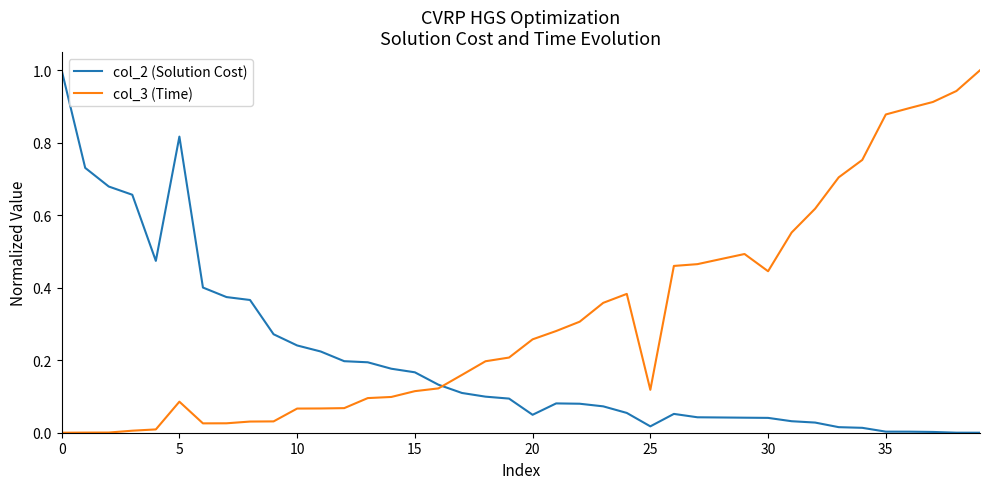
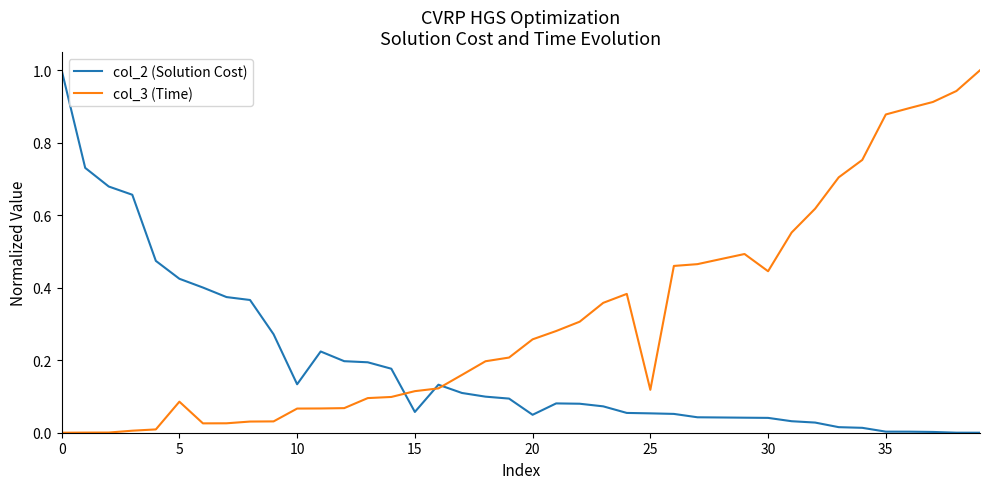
col_2 (Solution Cost), 5: 0.82 -> 0.42
col_2 (Solution Cost), 10: 0.24 -> 0.13
col_2 (Solution Cost), 15: 0.17 -> 0.06
col_2 (Solution Cost), 25: 0.02 -> 0.05
